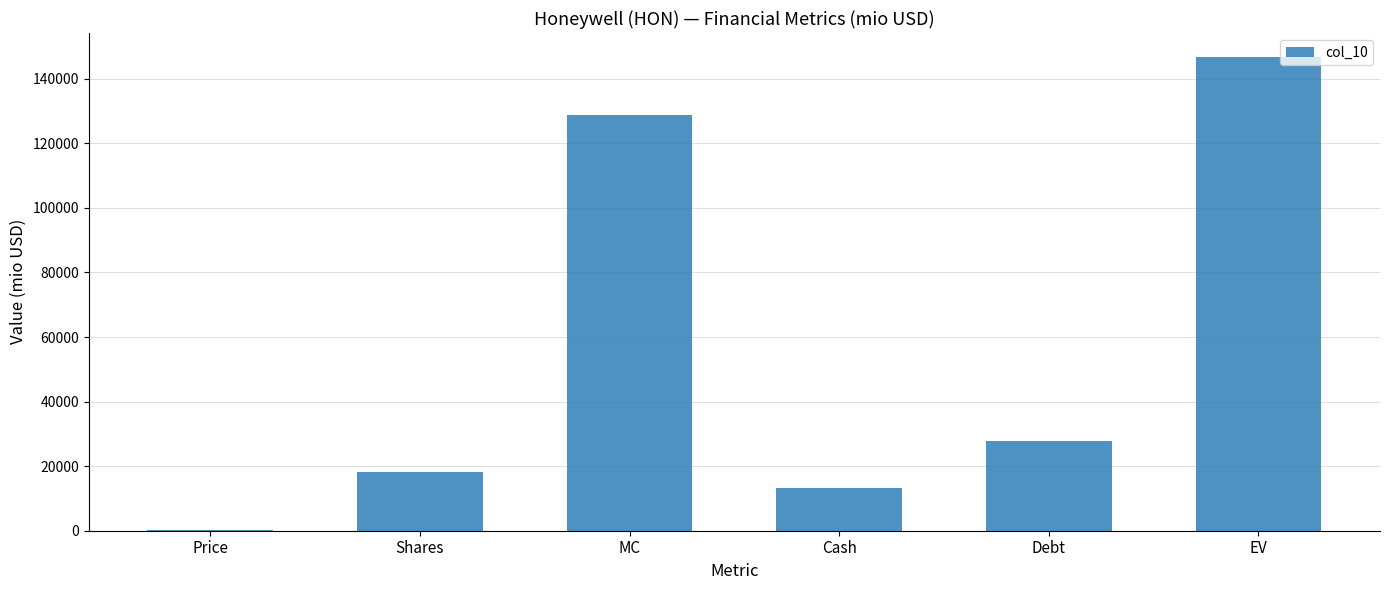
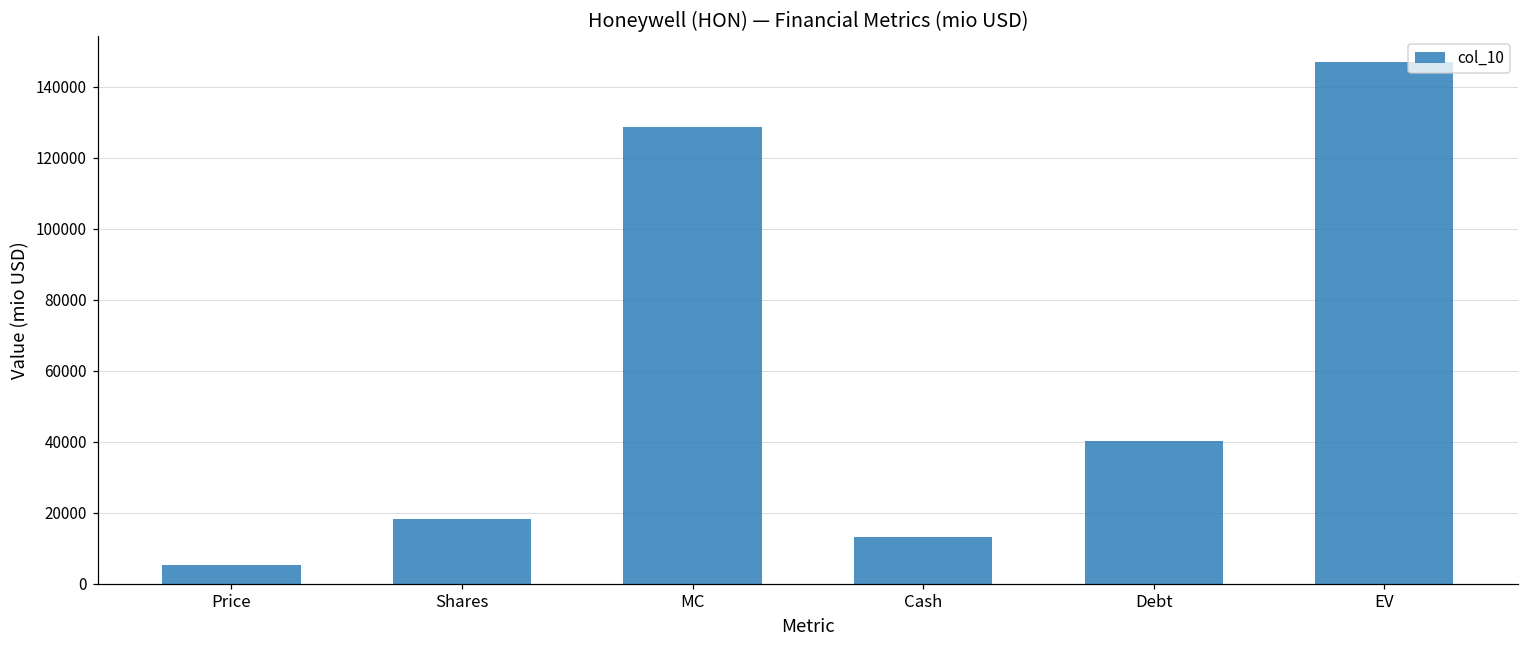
Price: 0 -> 5000
Debt: 28000 -> 40000
